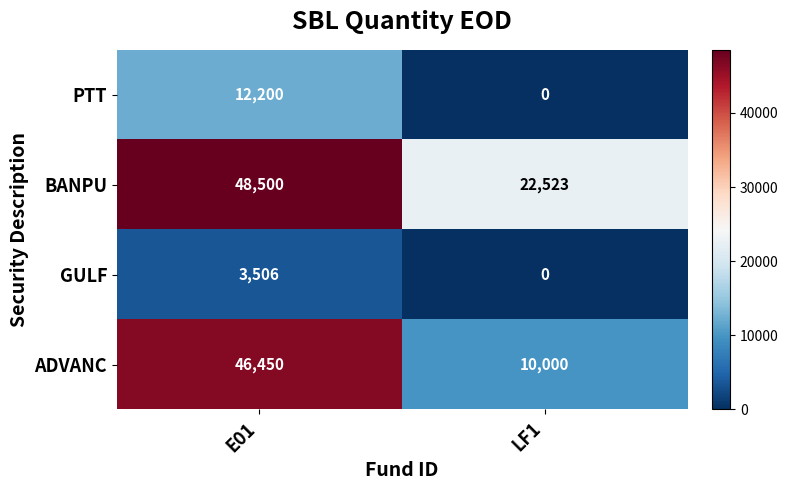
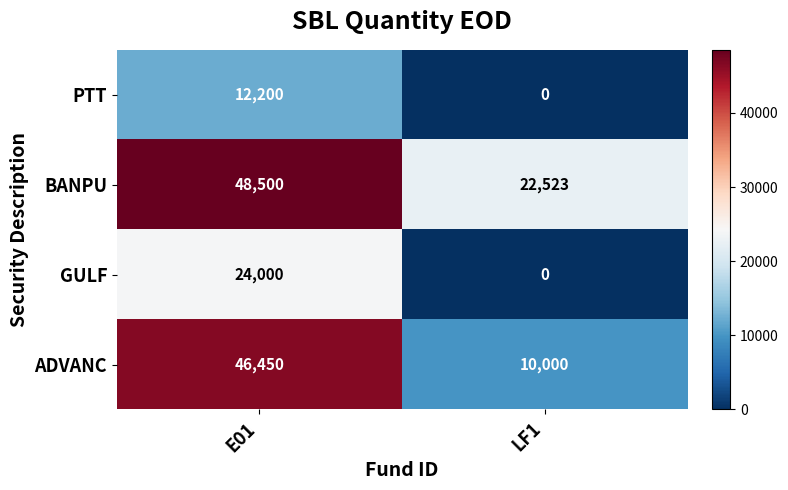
GULF, E01: 3,506 -> 24,000
